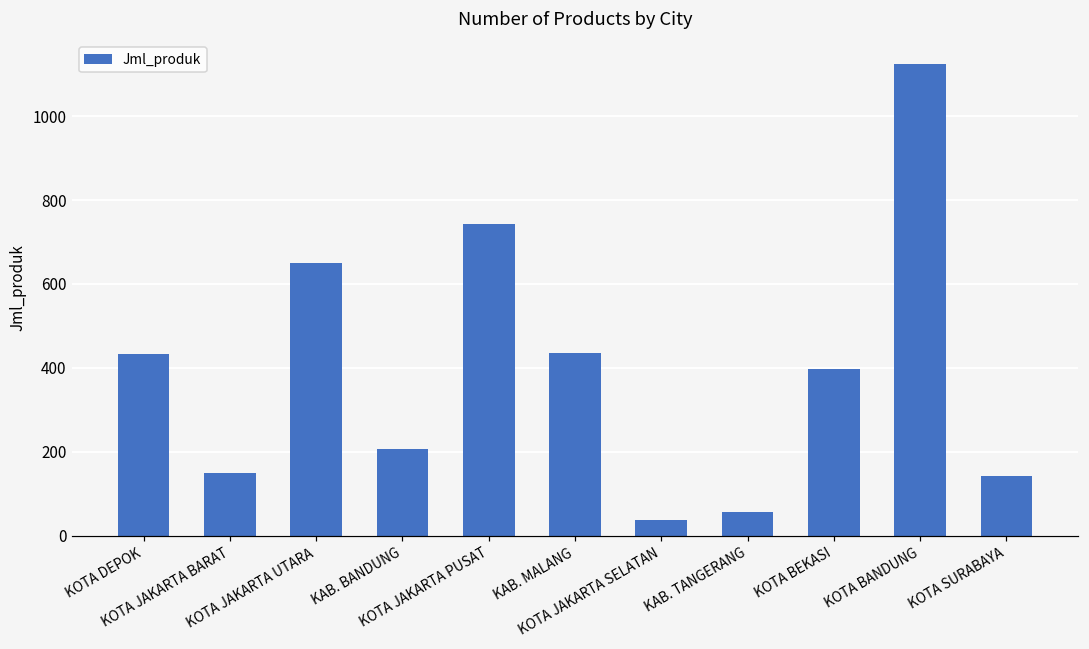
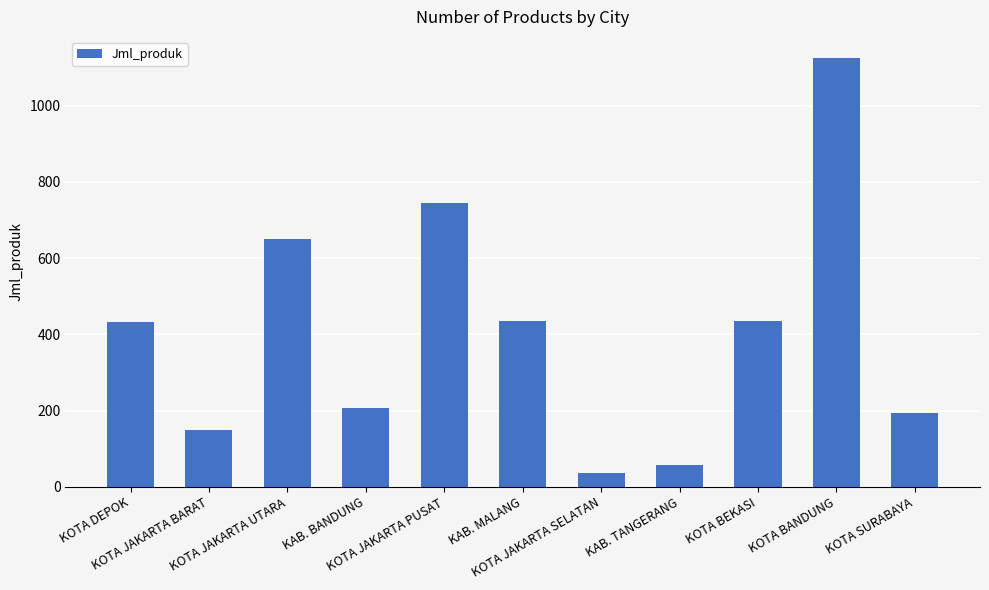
KOTA BEKASI: 400 -> 440
KOTA SURABAYA: 140 -> 190
